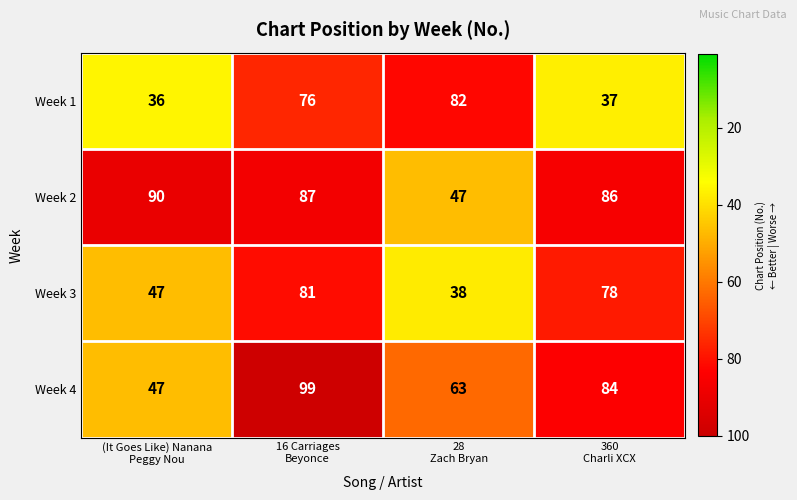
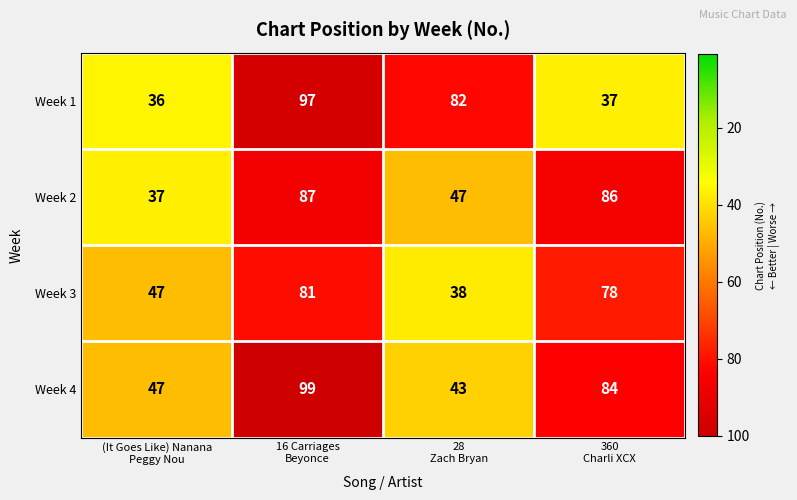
Week 1, 16 Carriages Beyonce: 76 -> 97
Week 2, (It Goes Like) Nanana Peggy Nou: 90 -> 37
Week 4, 28 Zach Bryan: 63 -> 43
